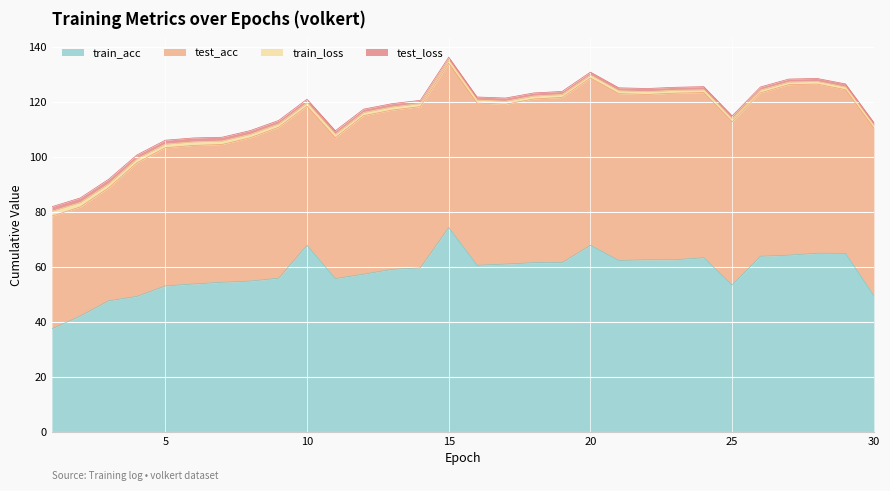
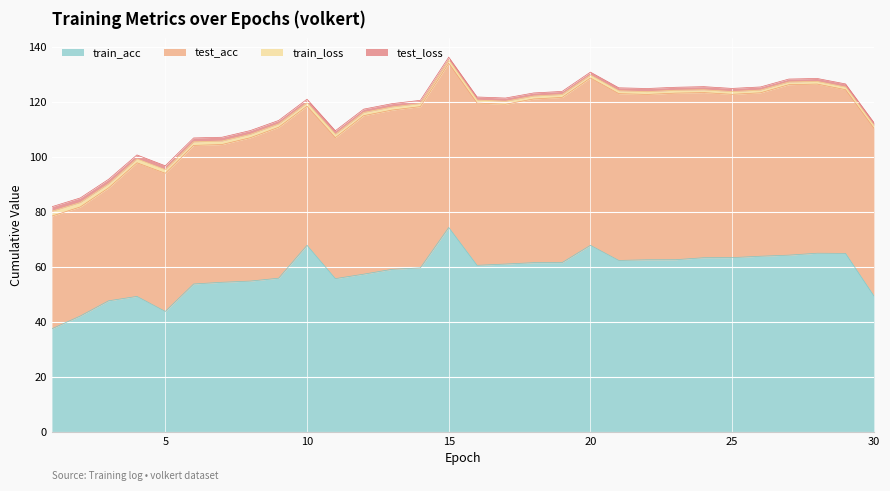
train_acc, 5: 53 -> 44
train_acc, 25: 53 -> 63
